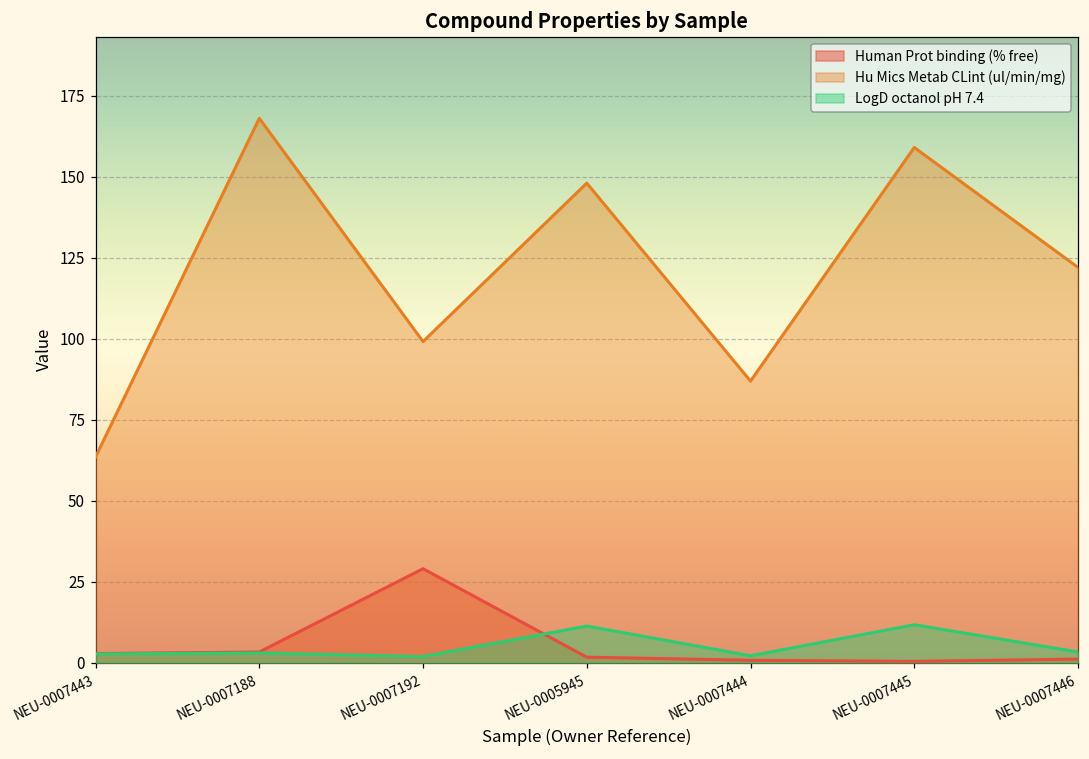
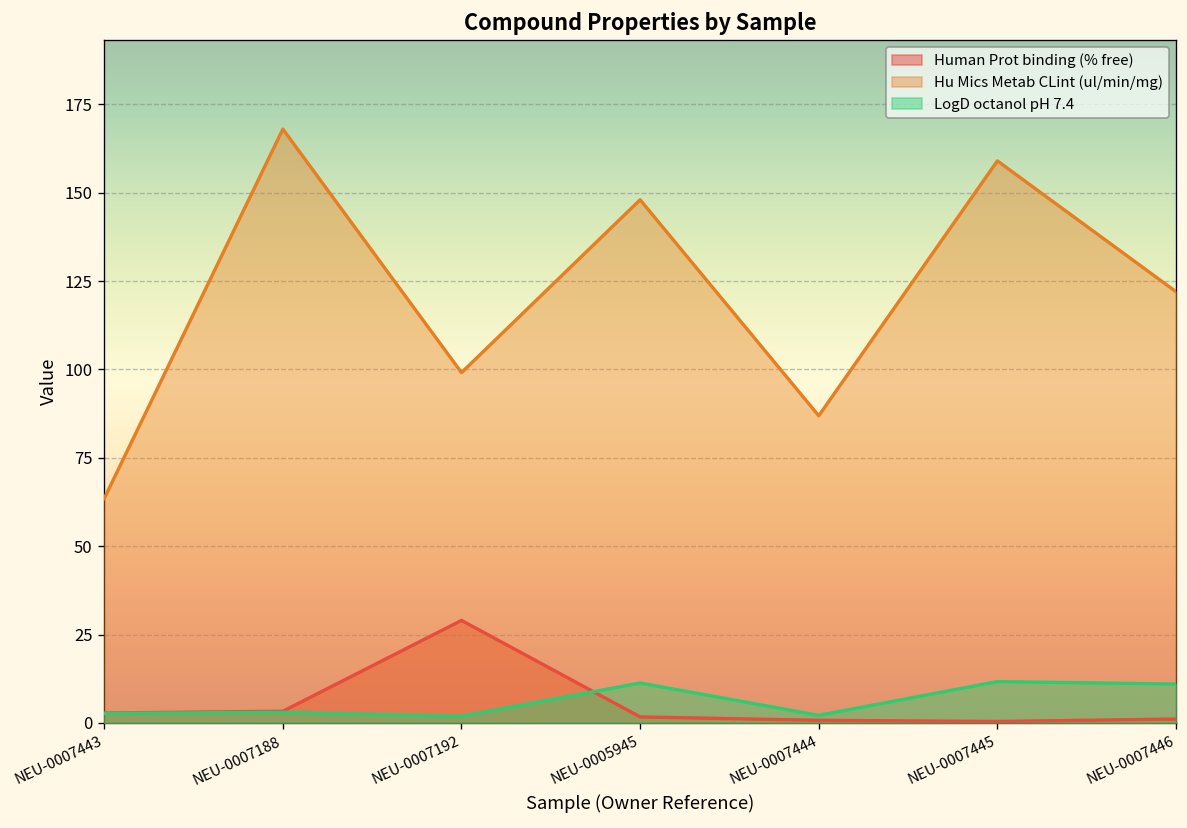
LogD octanol pH 7.4, NEU-0007446: 3 -> 11
